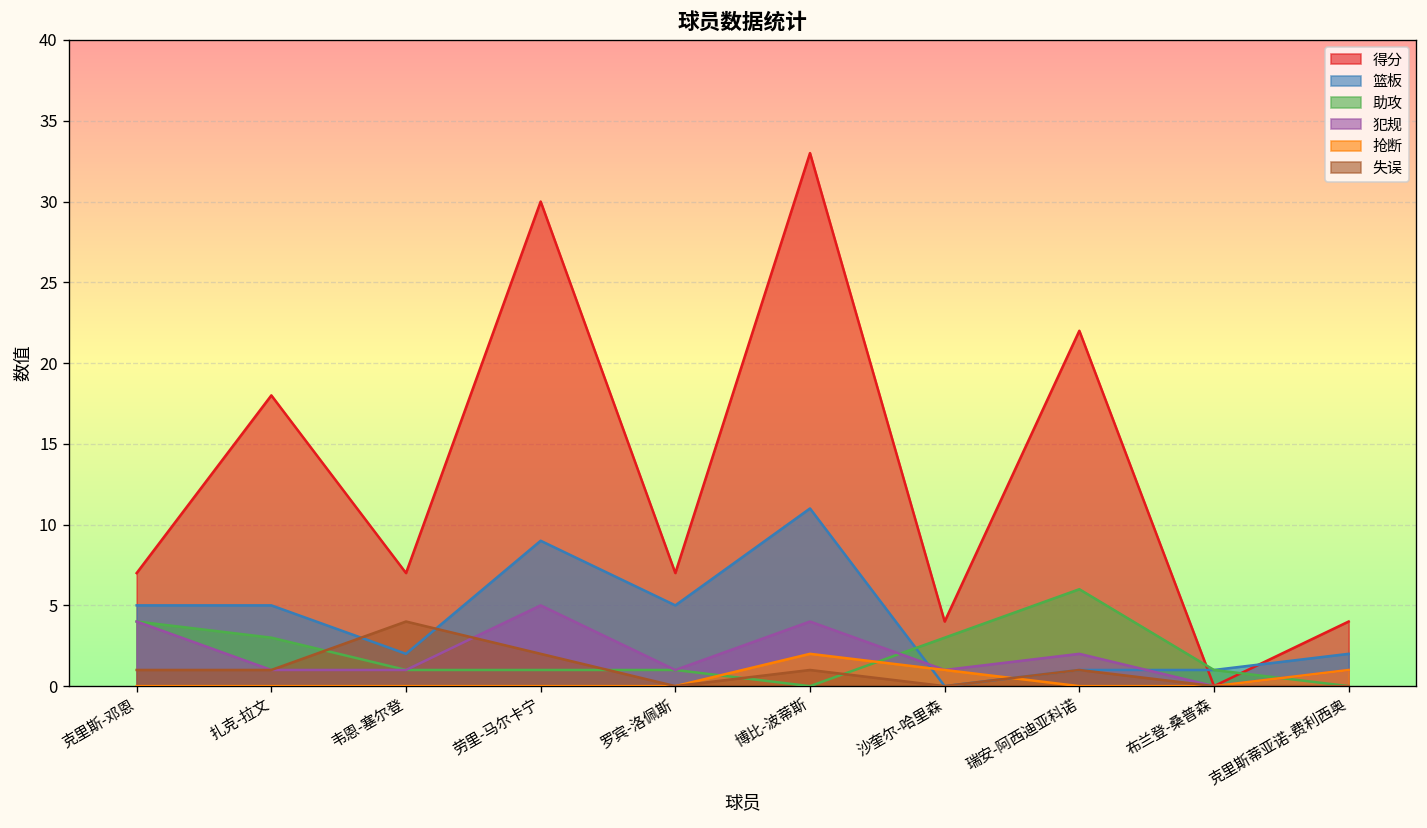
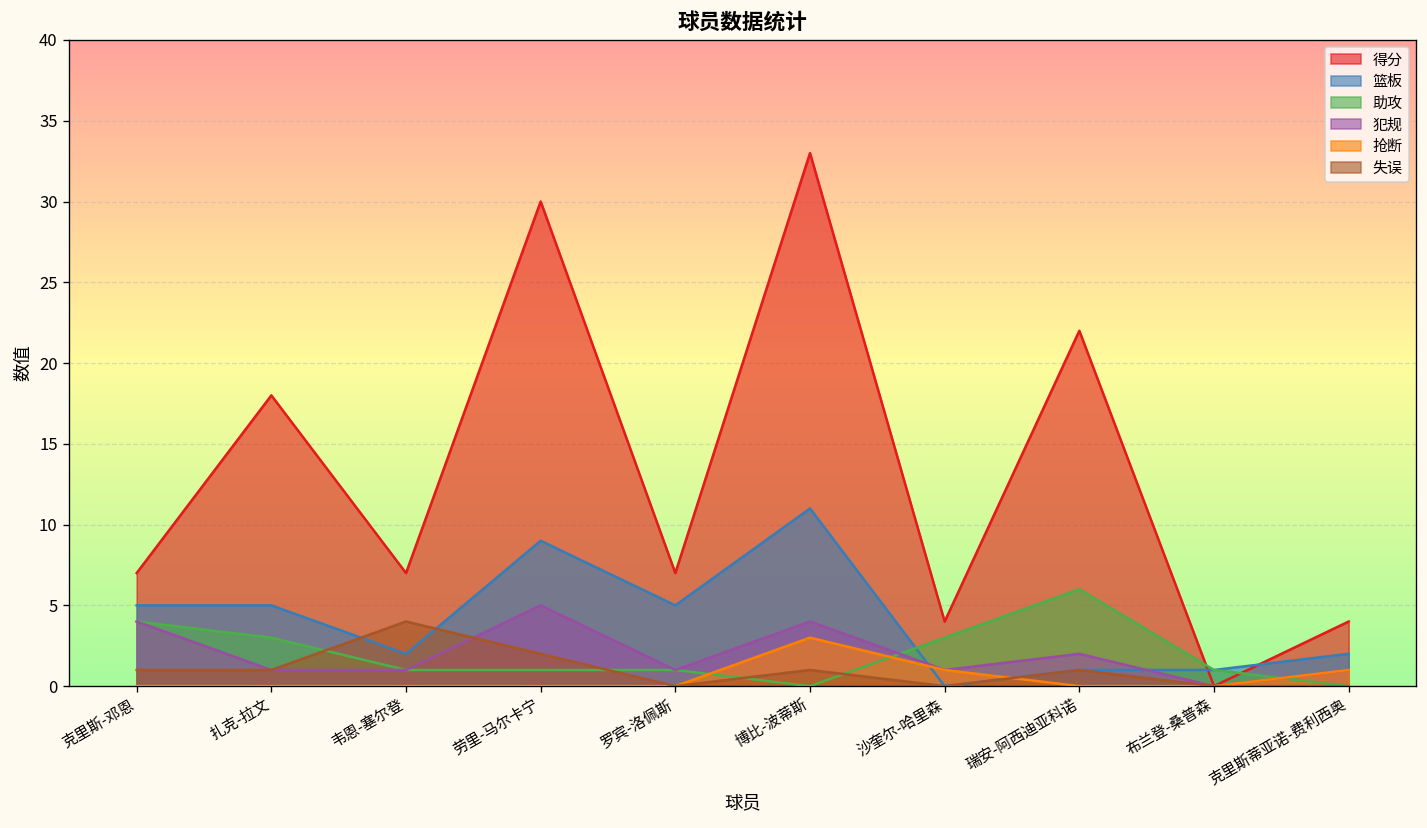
抢断, 博比-波蒂斯: 2 -> 3
